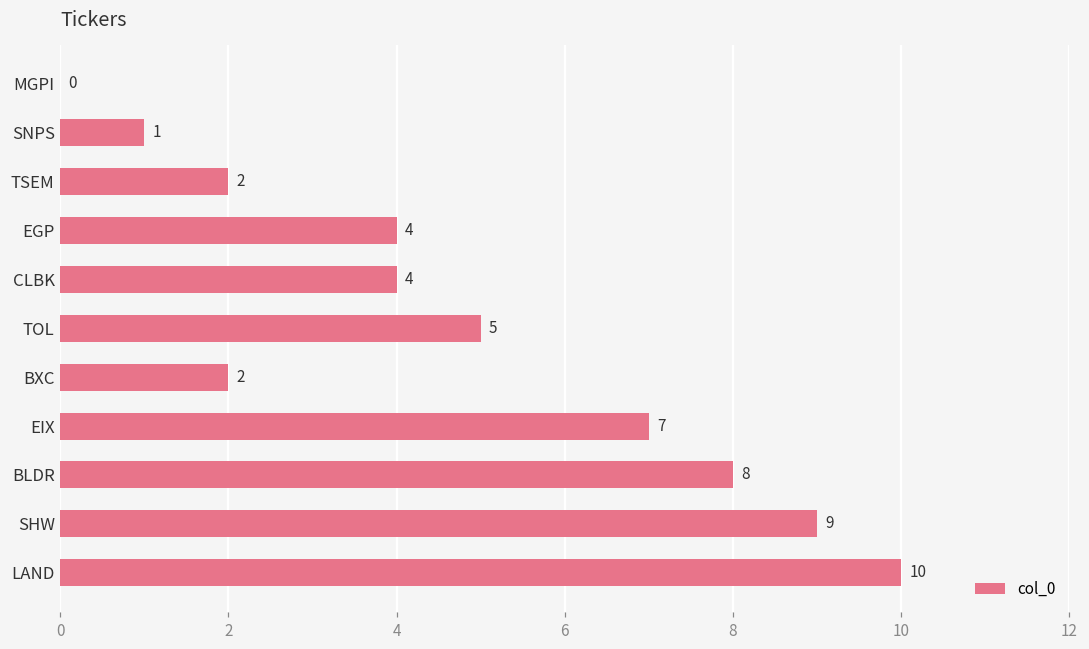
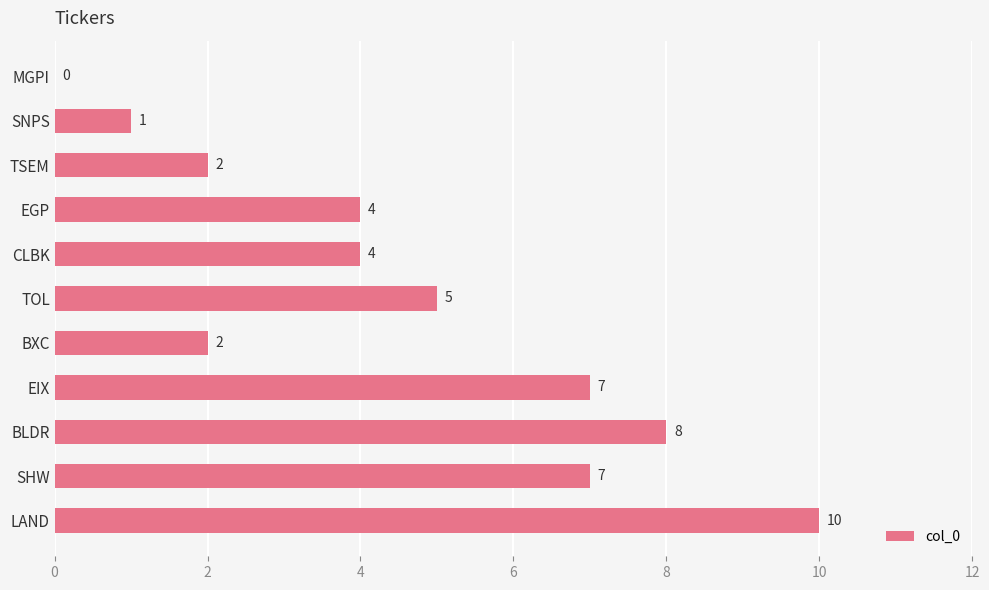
SHW: 9 -> 7
